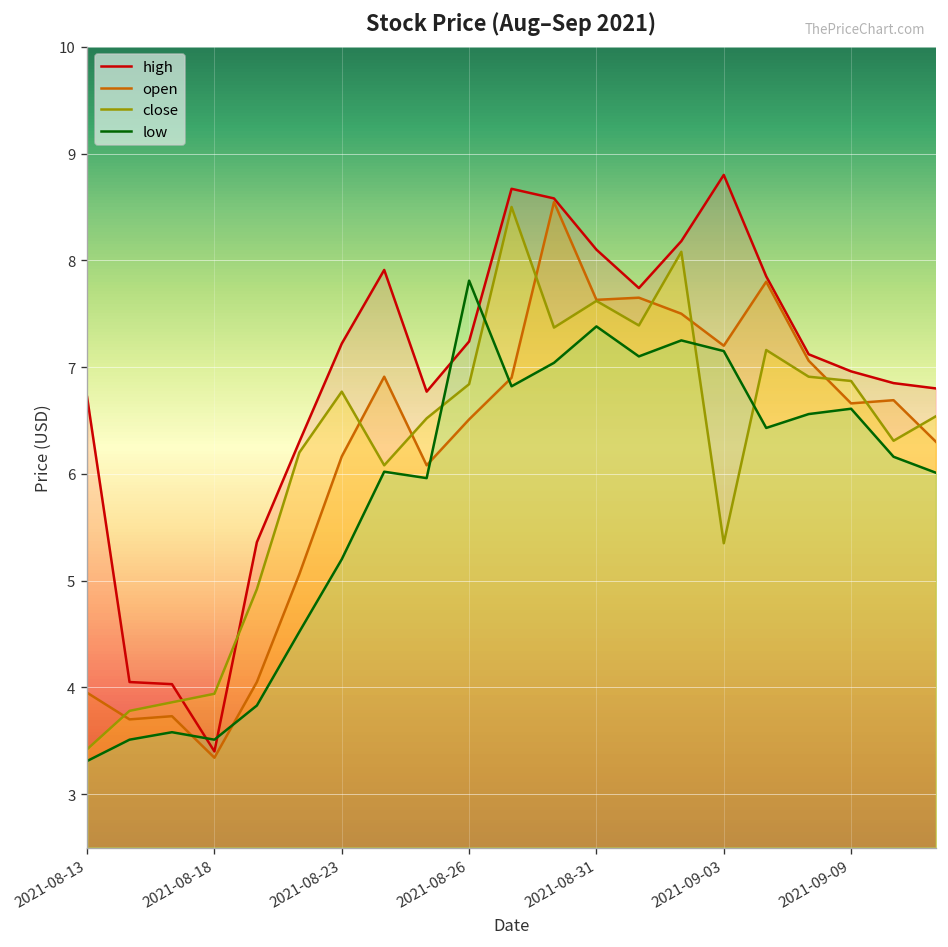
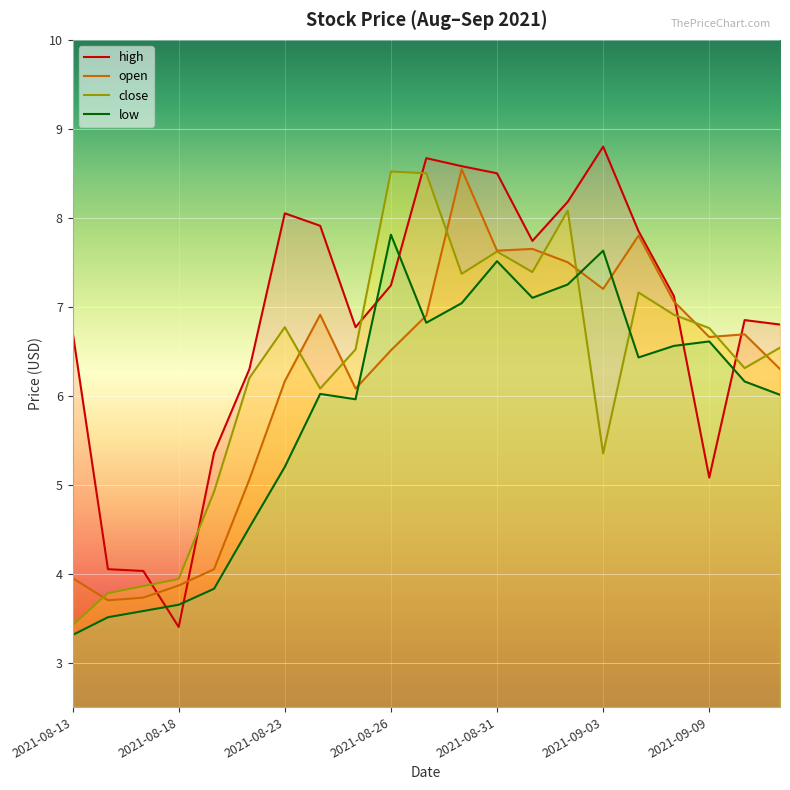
open, 2021-08-18: 3.3 -> 3.9
low, 2021-08-18: 3.5 -> 3.7
high, 2021-08-23: 7.2 -> 8.1
close, 2021-08-26: 6.8 -> 8.5
high, 2021-08-31: 8.1 -> 8.5
low, 2021-08-31: 7.4 -> 7.5
low, 2021-09-03: 7.2 -> 7.6
high, 2021-09-09: 7.0 -> 5.1
close, 2021-09-09: 6.9 -> 6.8
